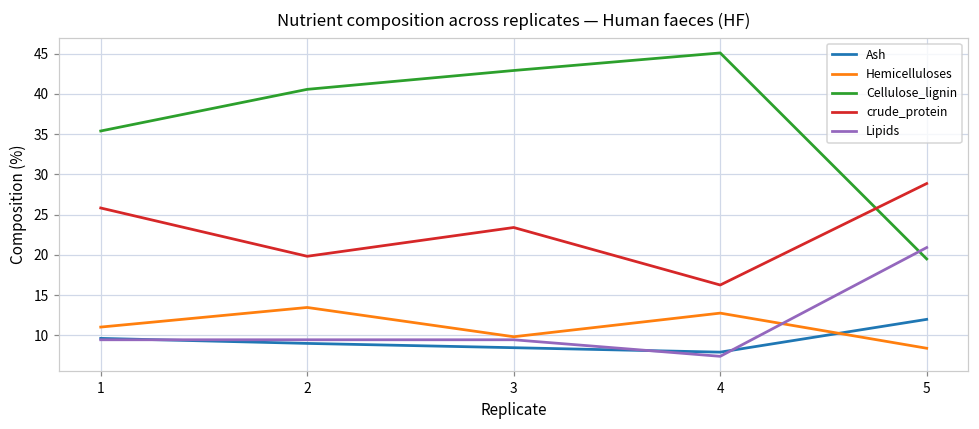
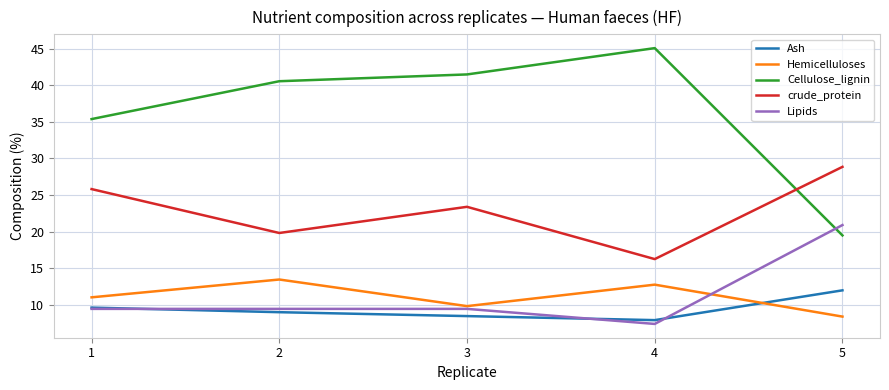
Cellulose_lignin, 3: 43 -> 41
